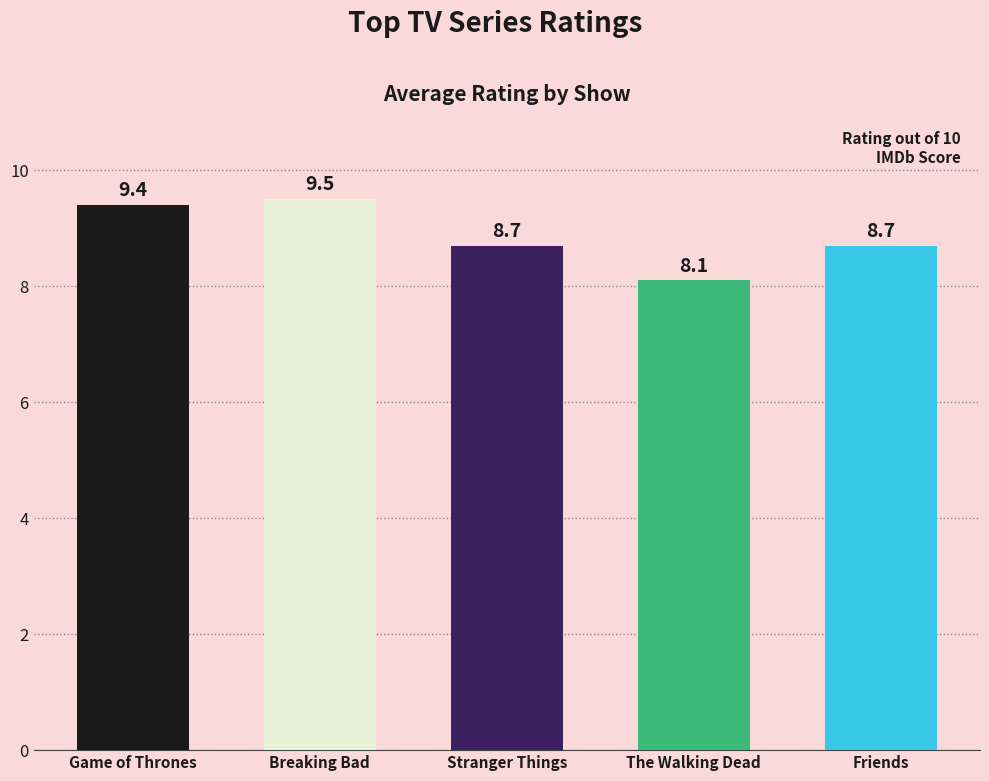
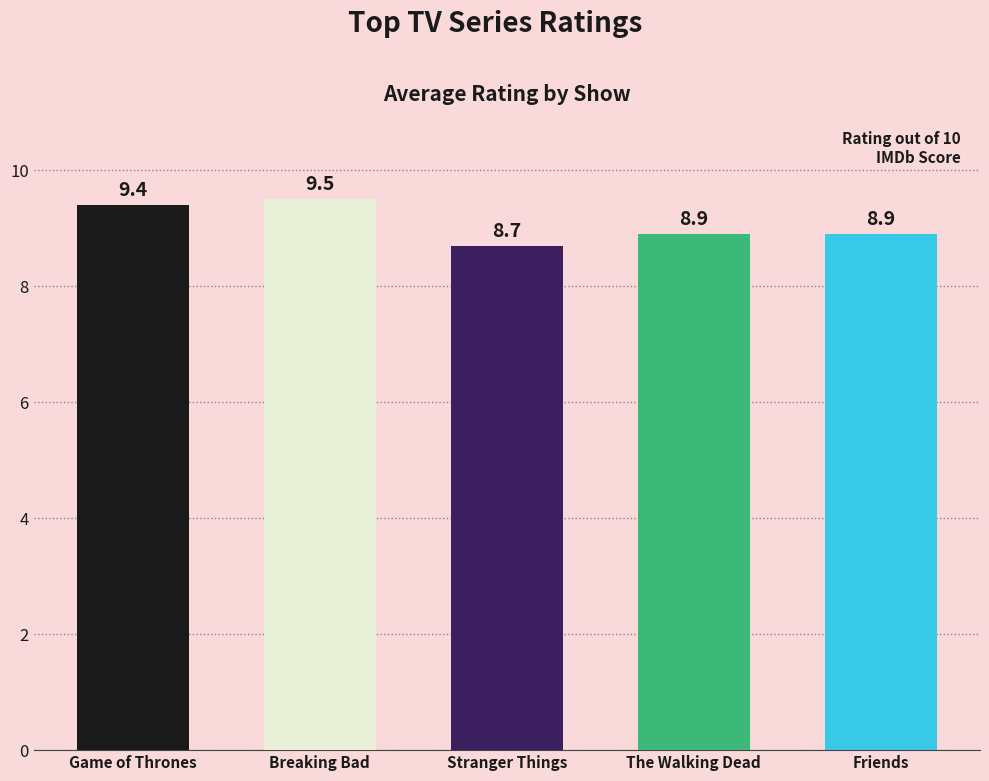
The Walking Dead: 8.1 -> 8.9
Friends: 8.7 -> 8.9
